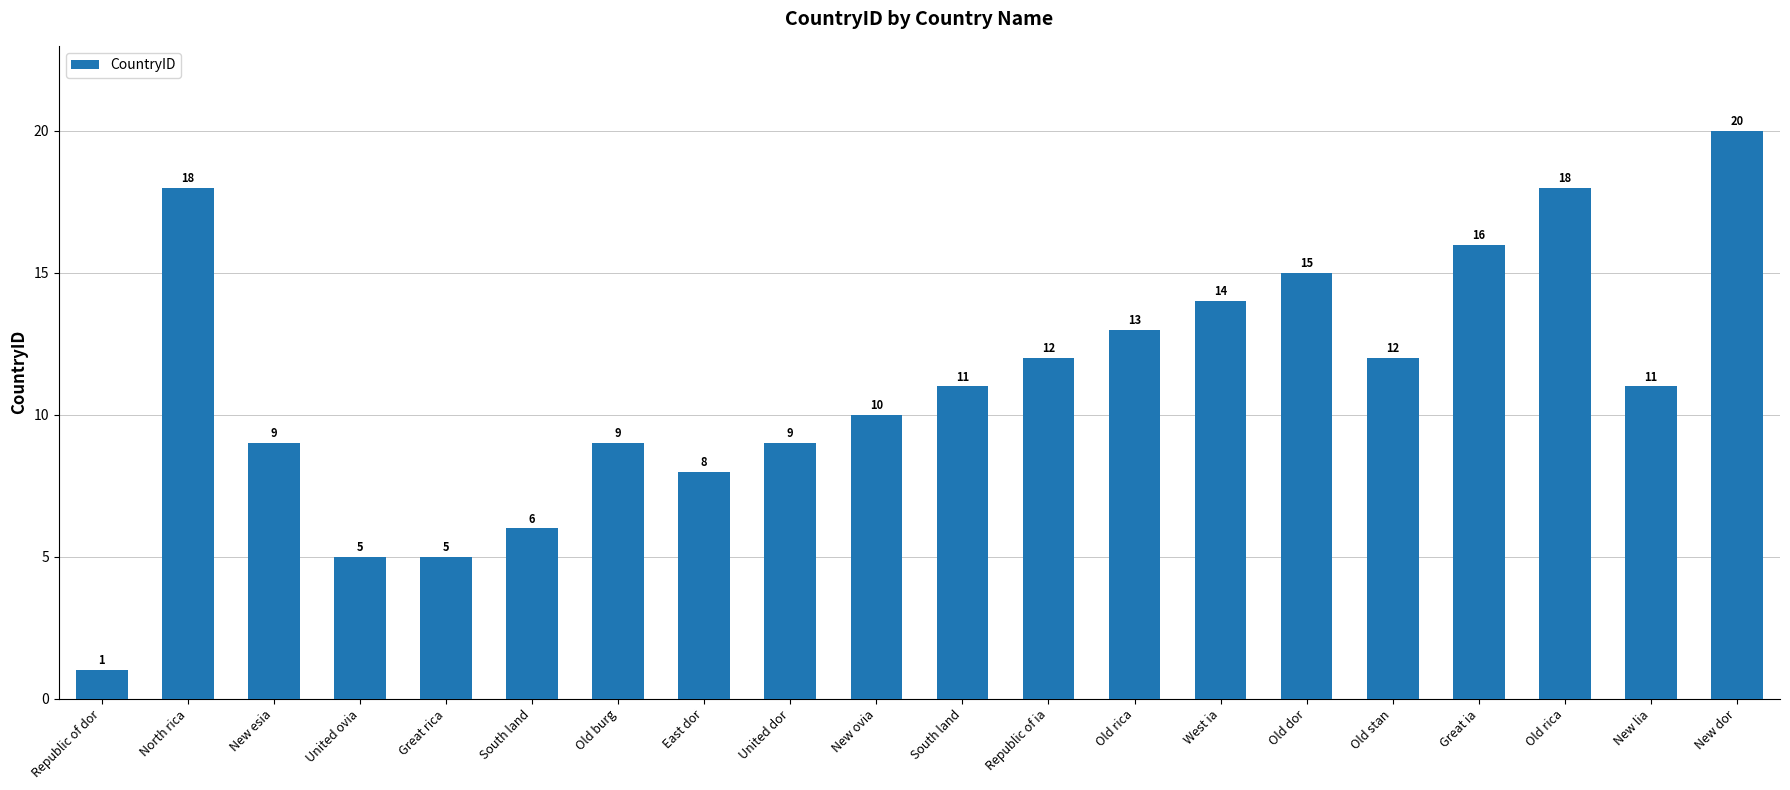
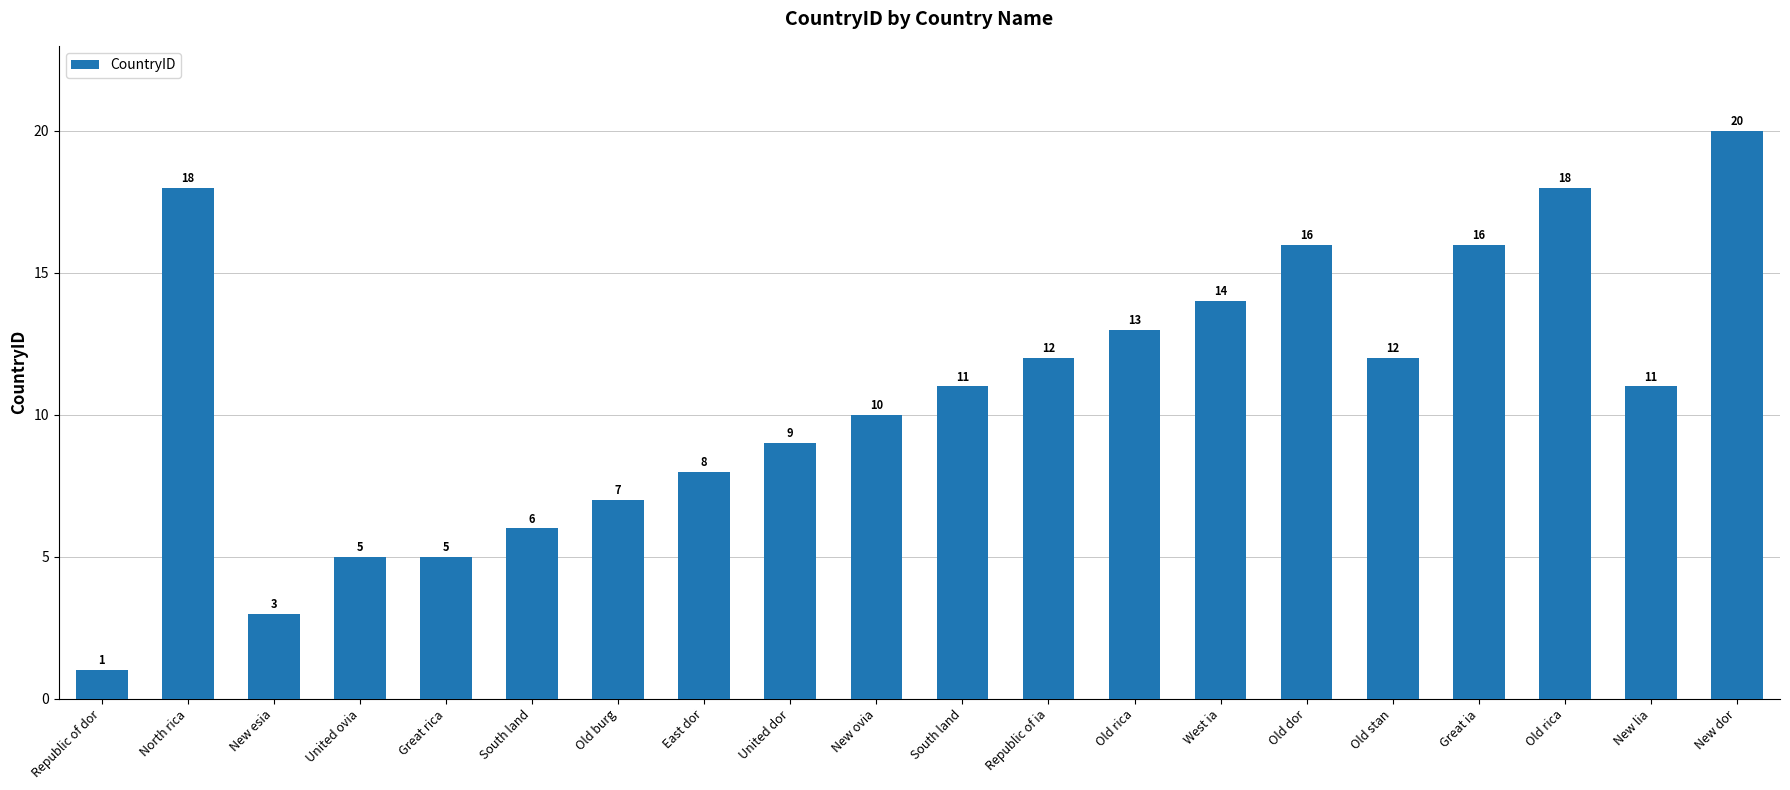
New esia: 9 -> 3
Old burg: 9 -> 7
Old dor: 15 -> 16
